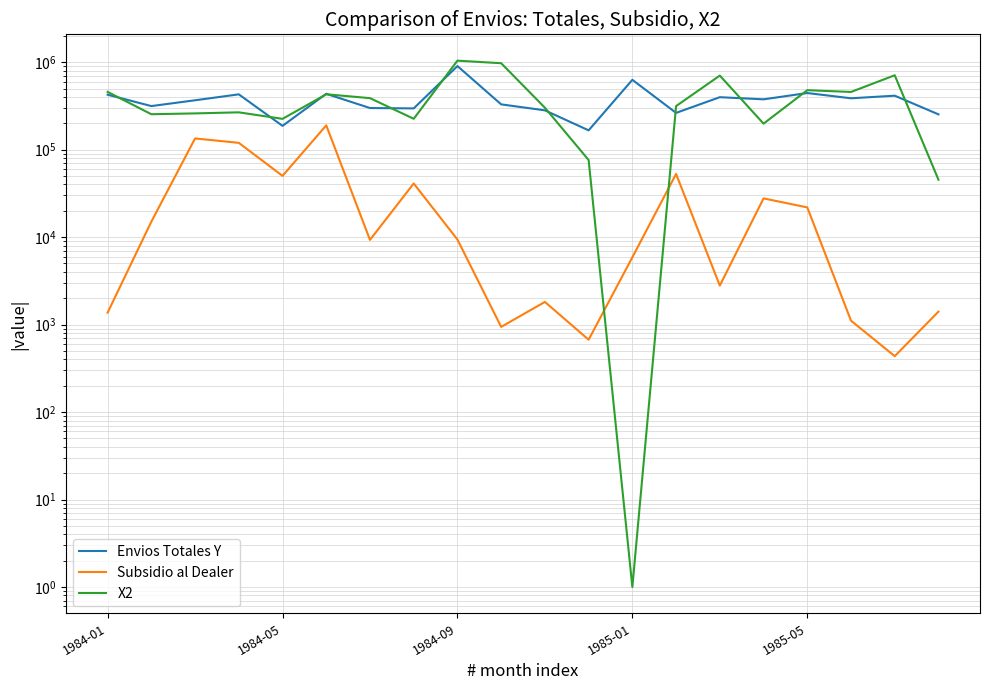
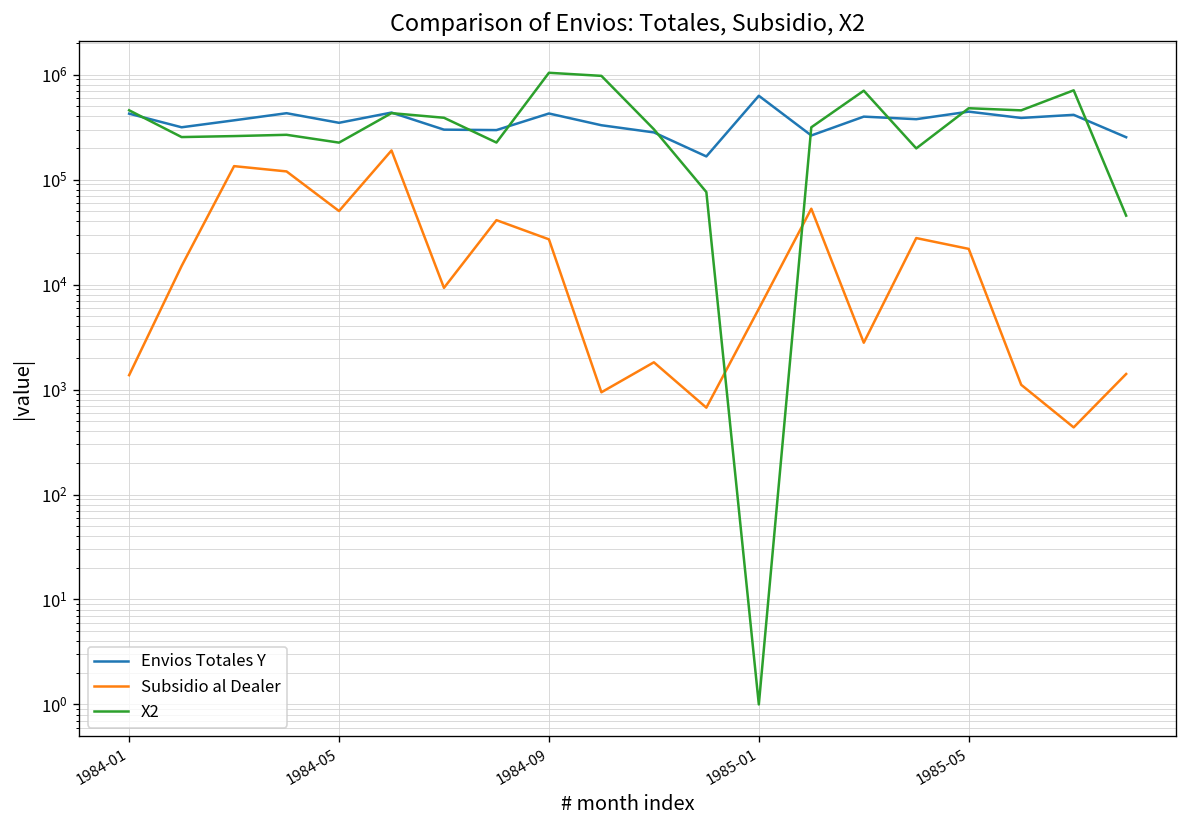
Envios Totales Y, 1984-05: 190000 -> 350000
Envios Totales Y, 1984-09: 900000 -> 400000
Subsidio al Dealer, 1984-09: 9000 -> 27000
